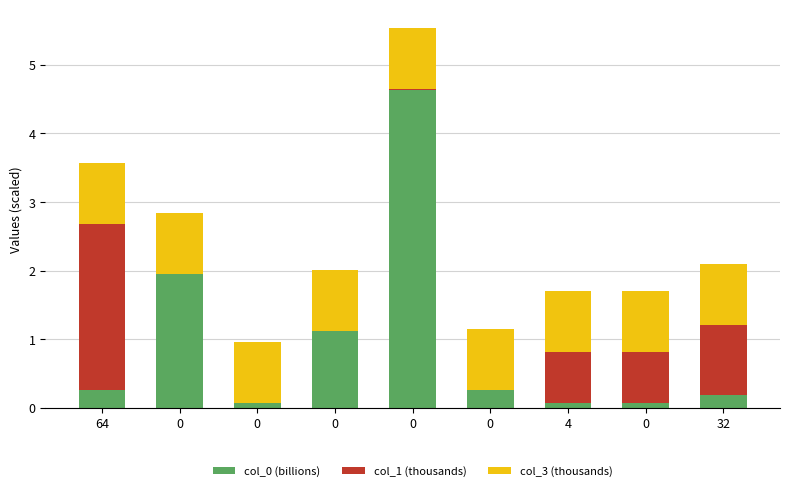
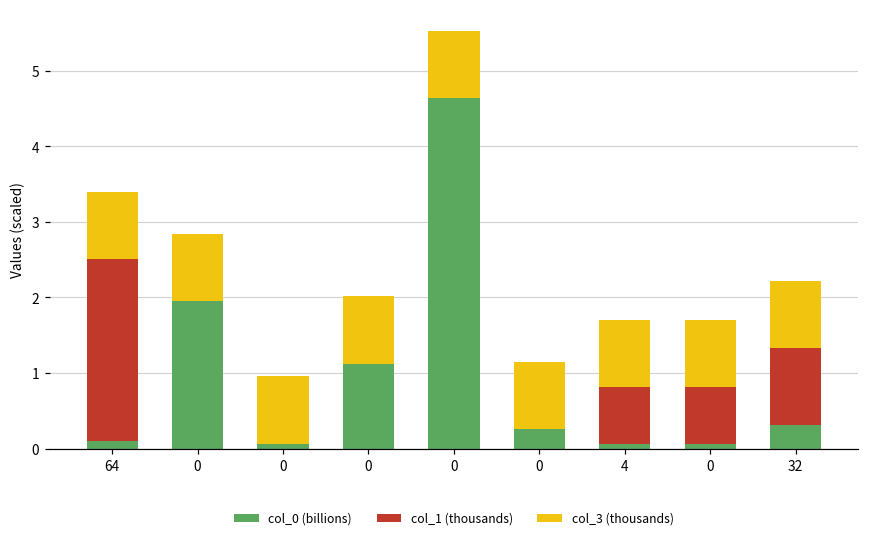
col_0 (billions), 64: 0.3 -> 0.1
col_0 (billions), 32: 0.2 -> 0.3
